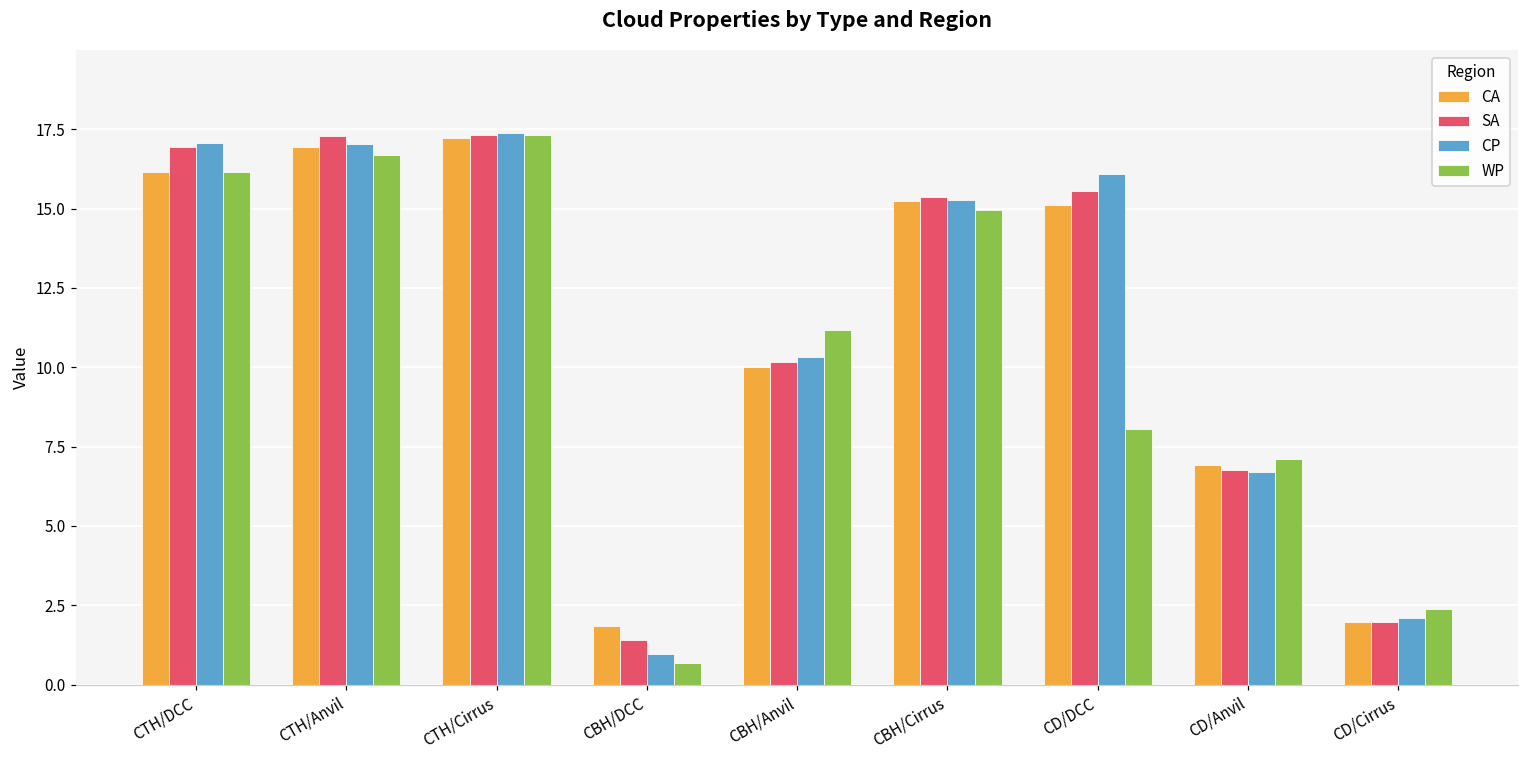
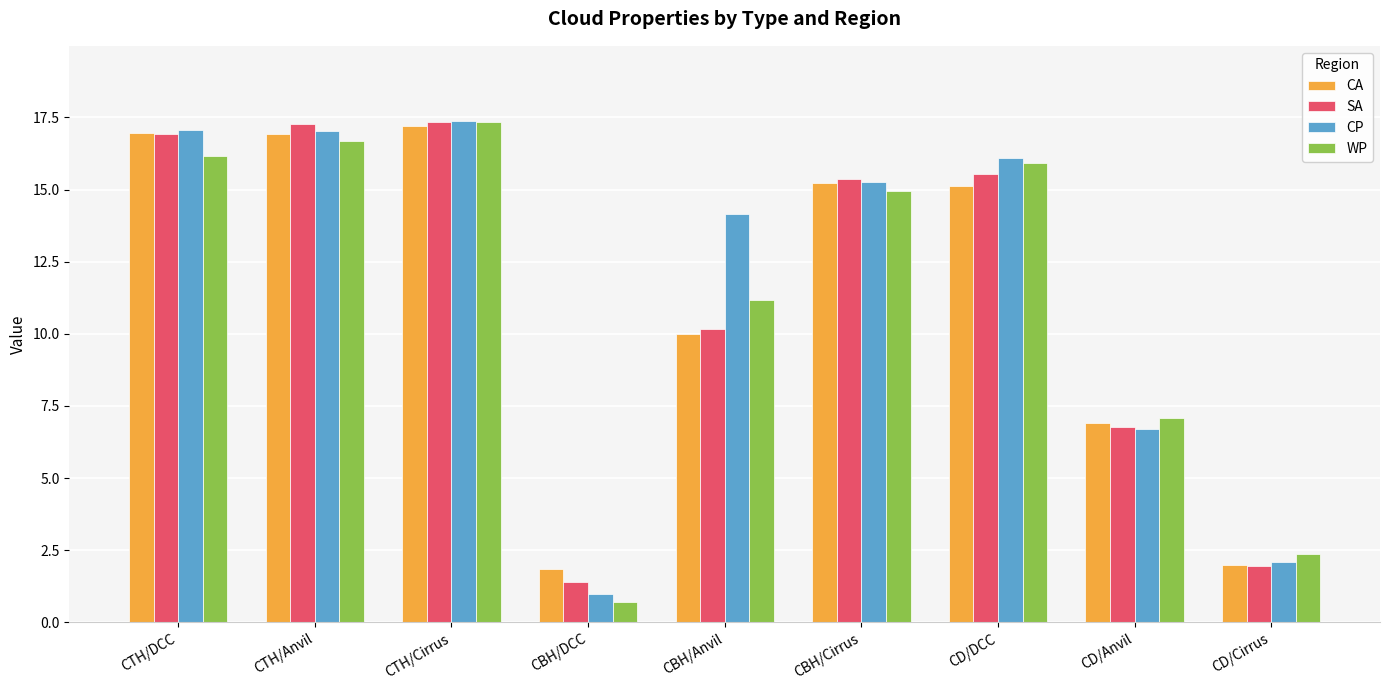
CA, CTH/DCC: 16.2 -> 17.0
CP, CBH/Anvil: 10.3 -> 14.2
WP, CD/DCC: 8.1 -> 15.9
